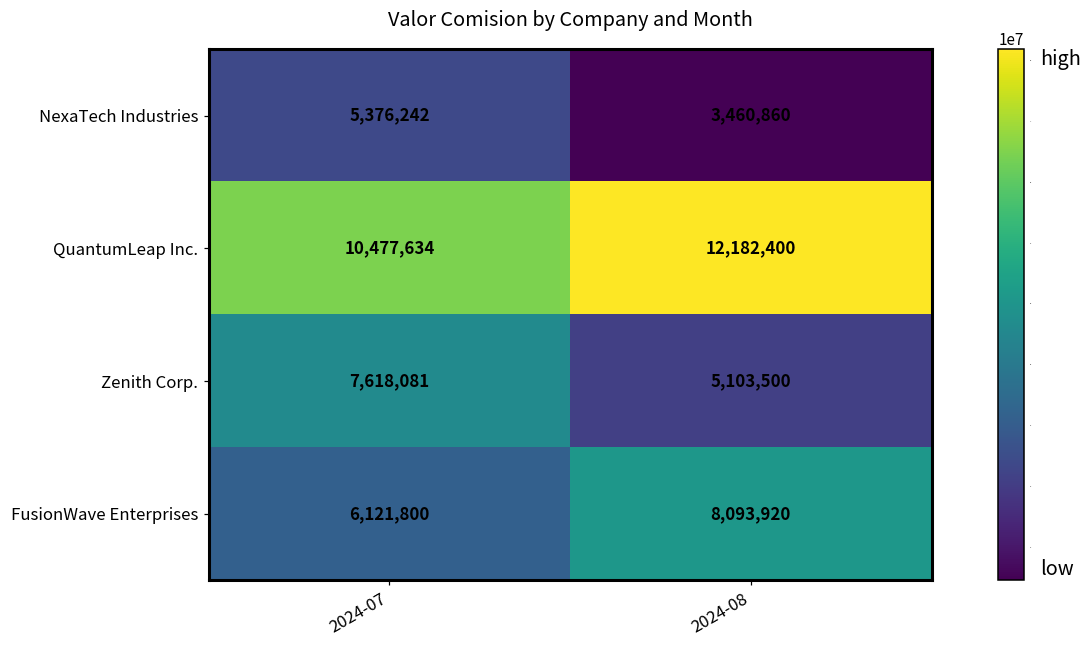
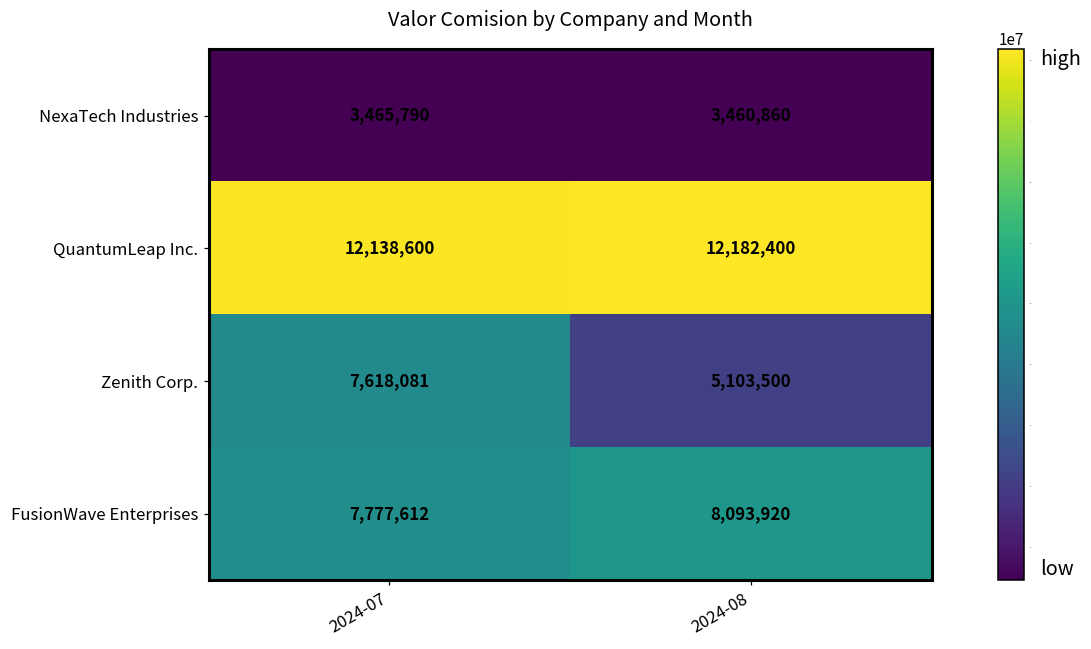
NexaTech Industries, 2024-07: 5,376,242 -> 3,465,790
QuantumLeap Inc., 2024-07: 10,477,634 -> 12,138,600
FusionWave Enterprises, 2024-07: 6,121,800 -> 7,777,612
